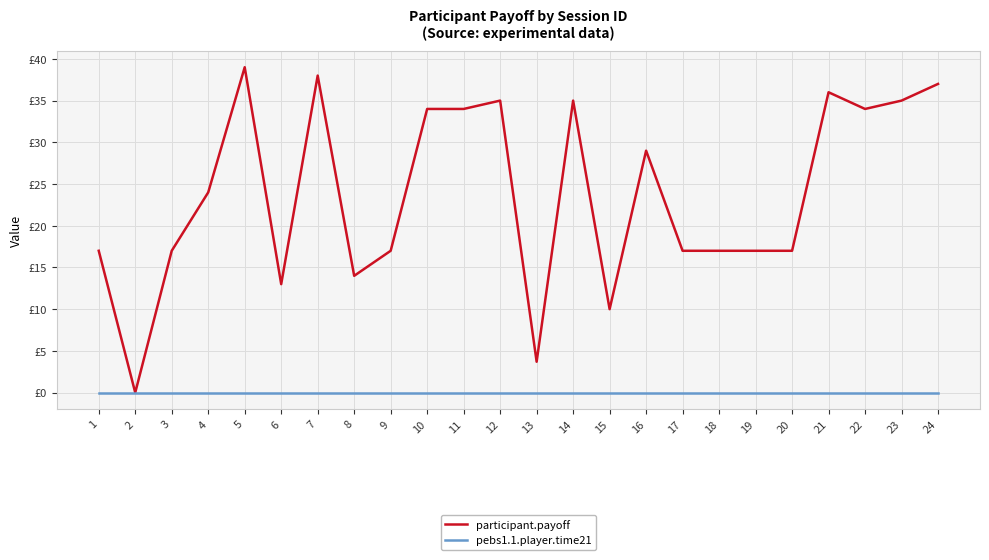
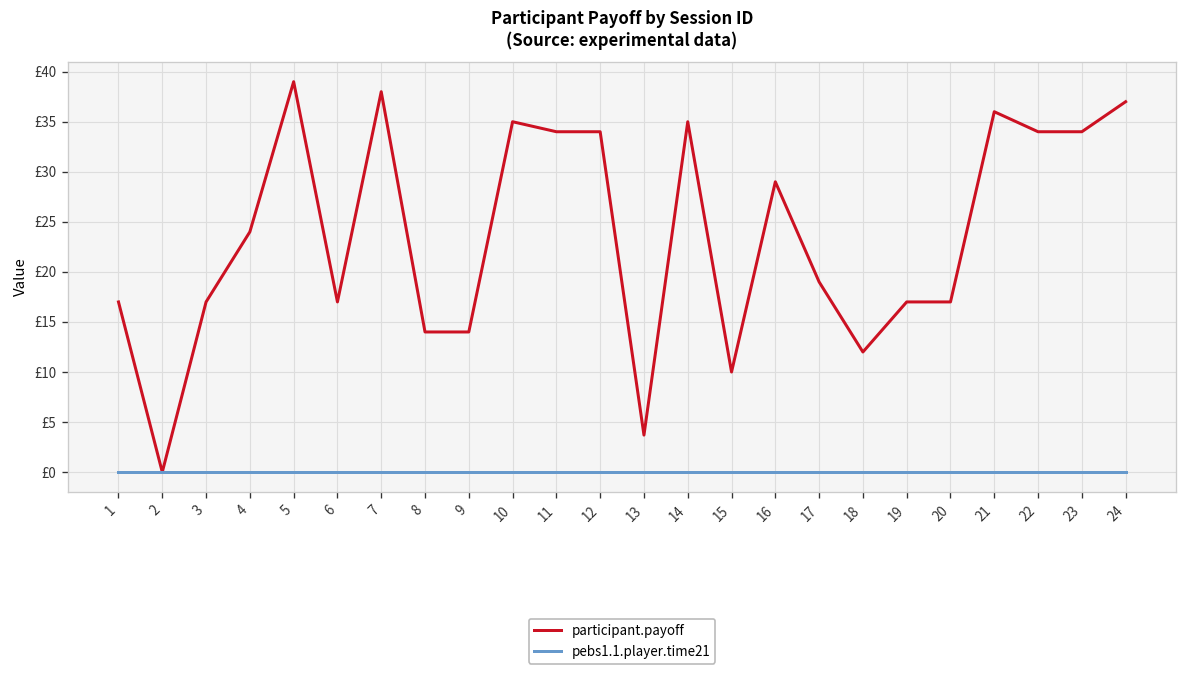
participant.payoff, 6: £13 -> £17
participant.payoff, 9: £17 -> £14
participant.payoff, 10: £34 -> £35
participant.payoff, 12: £35 -> £34
participant.payoff, 17: £17 -> £19
participant.payoff, 18: £17 -> £12
participant.payoff, 23: £35 -> £34
